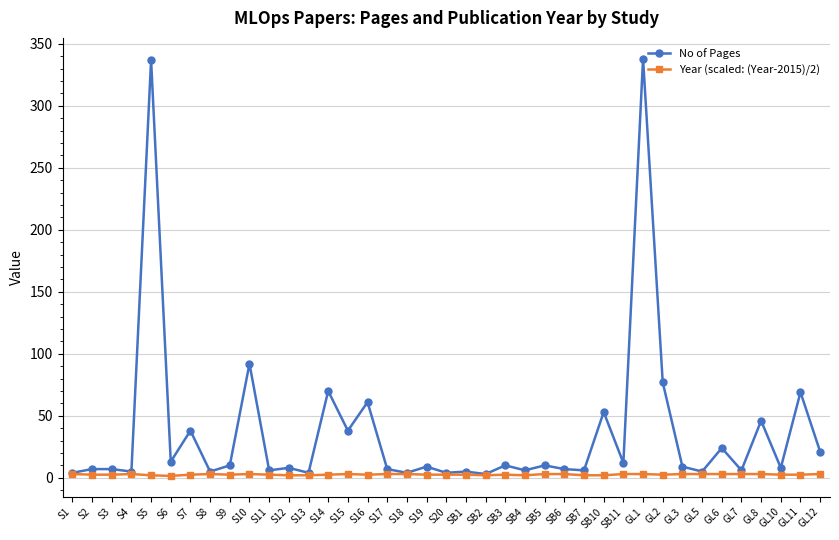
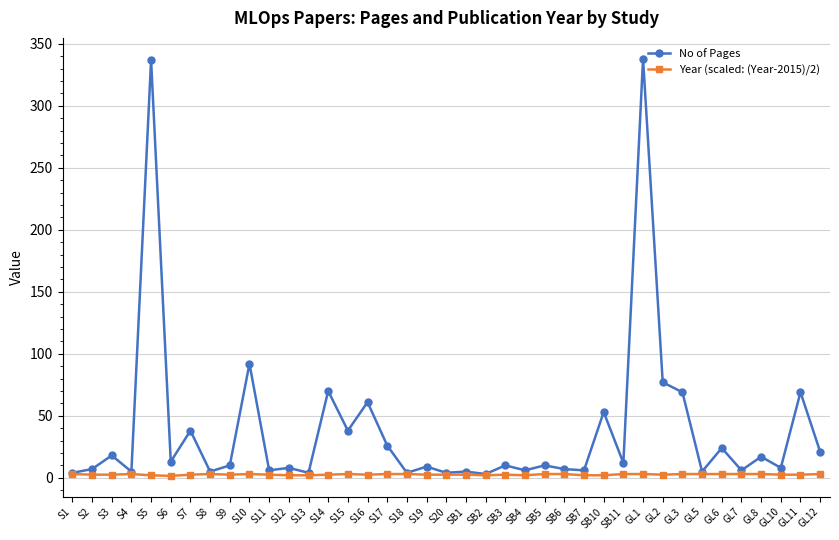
No of Pages, S3: 7 -> 18
No of Pages, S17: 7 -> 26
No of Pages, GL3: 9 -> 69
No of Pages, GL8: 46 -> 17
